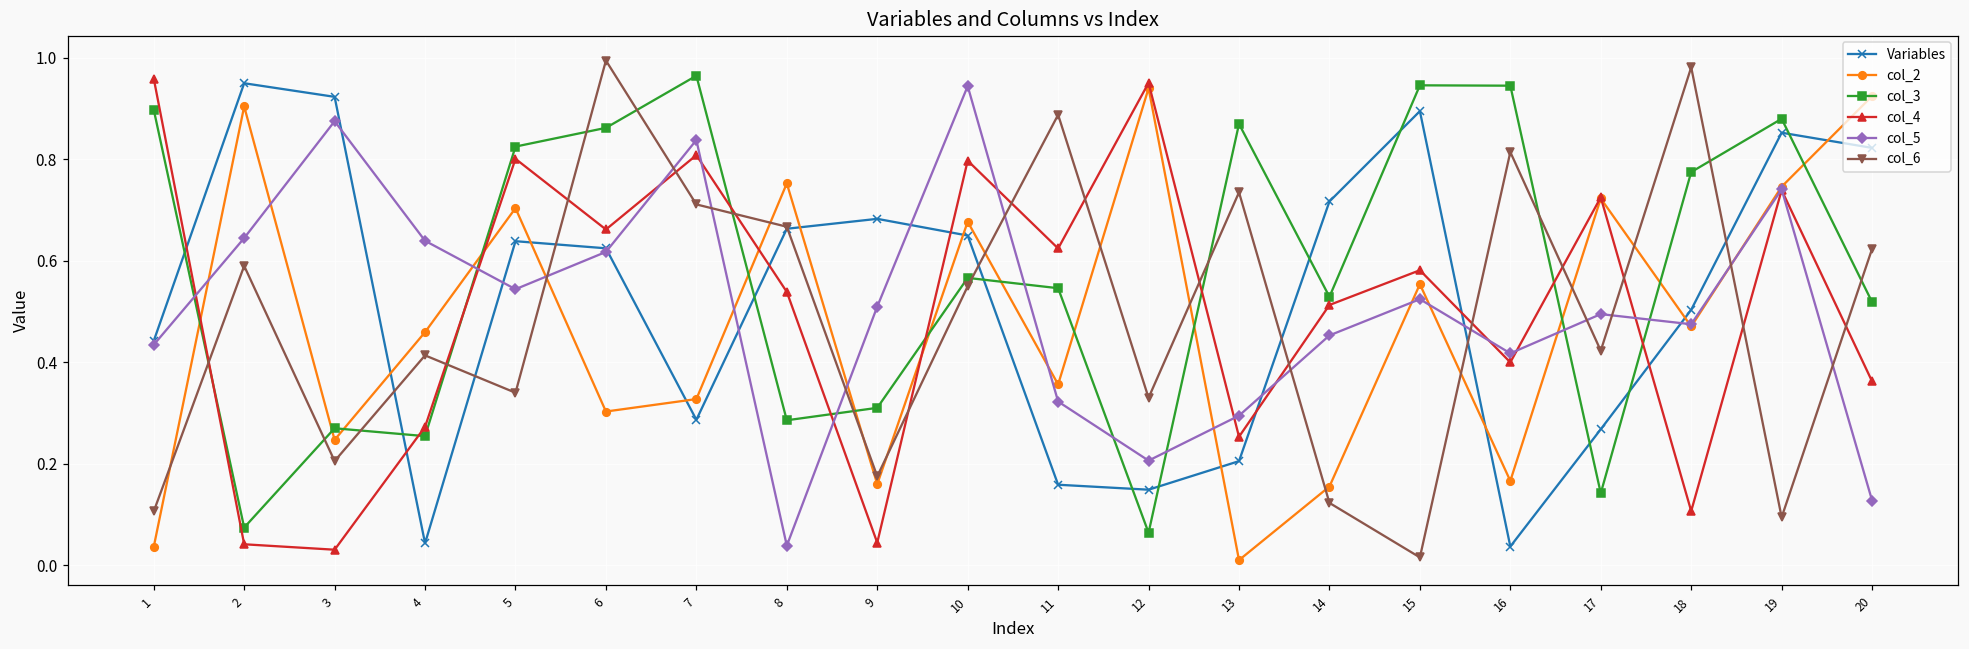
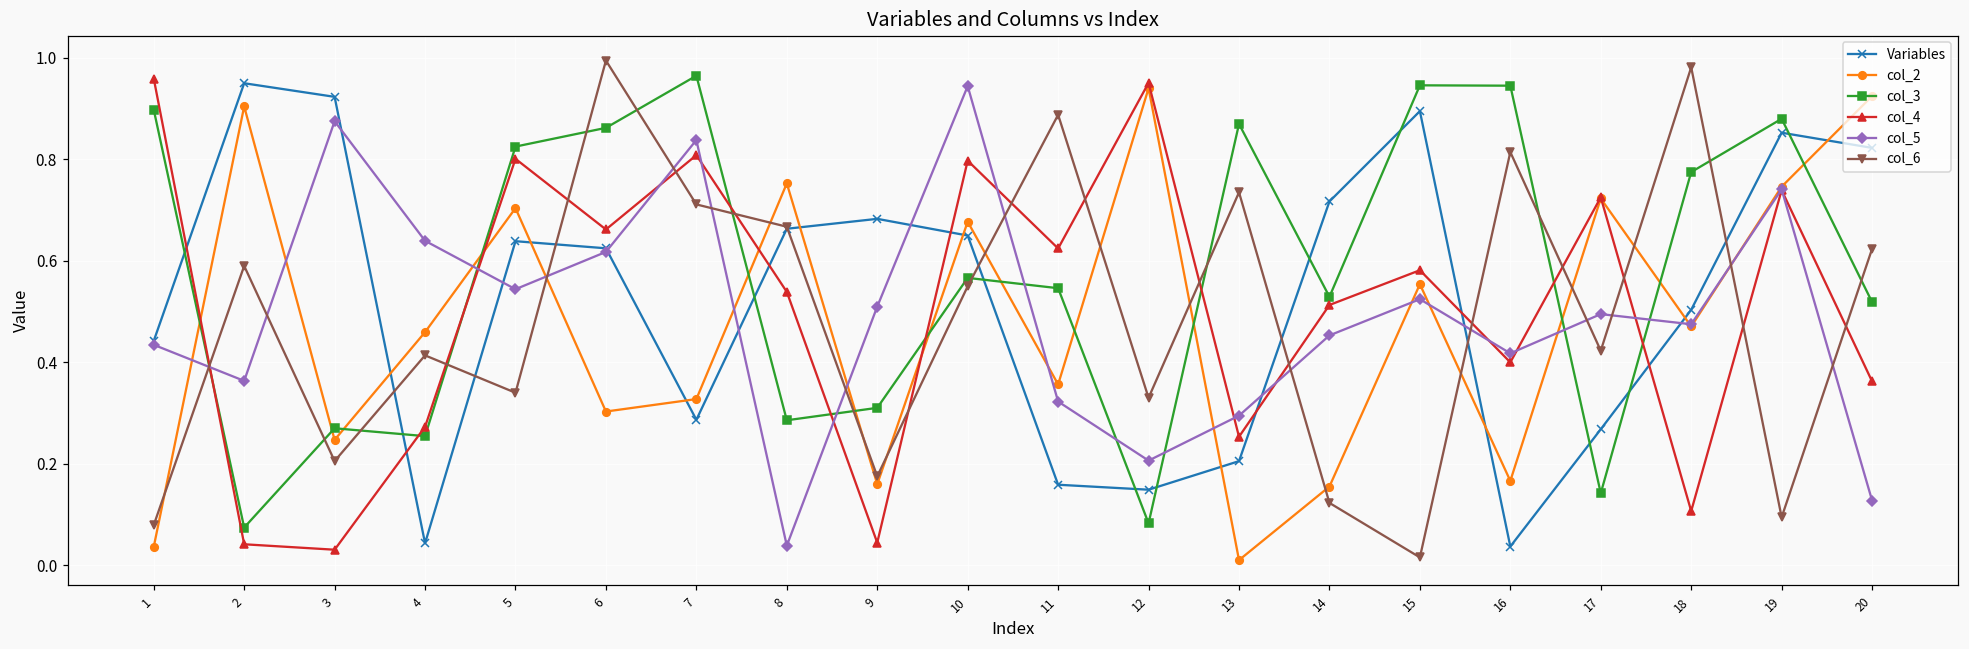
col_6, 1: 0.11 -> 0.08
col_5, 2: 0.64 -> 0.36
col_3, 12: 0.06 -> 0.08
